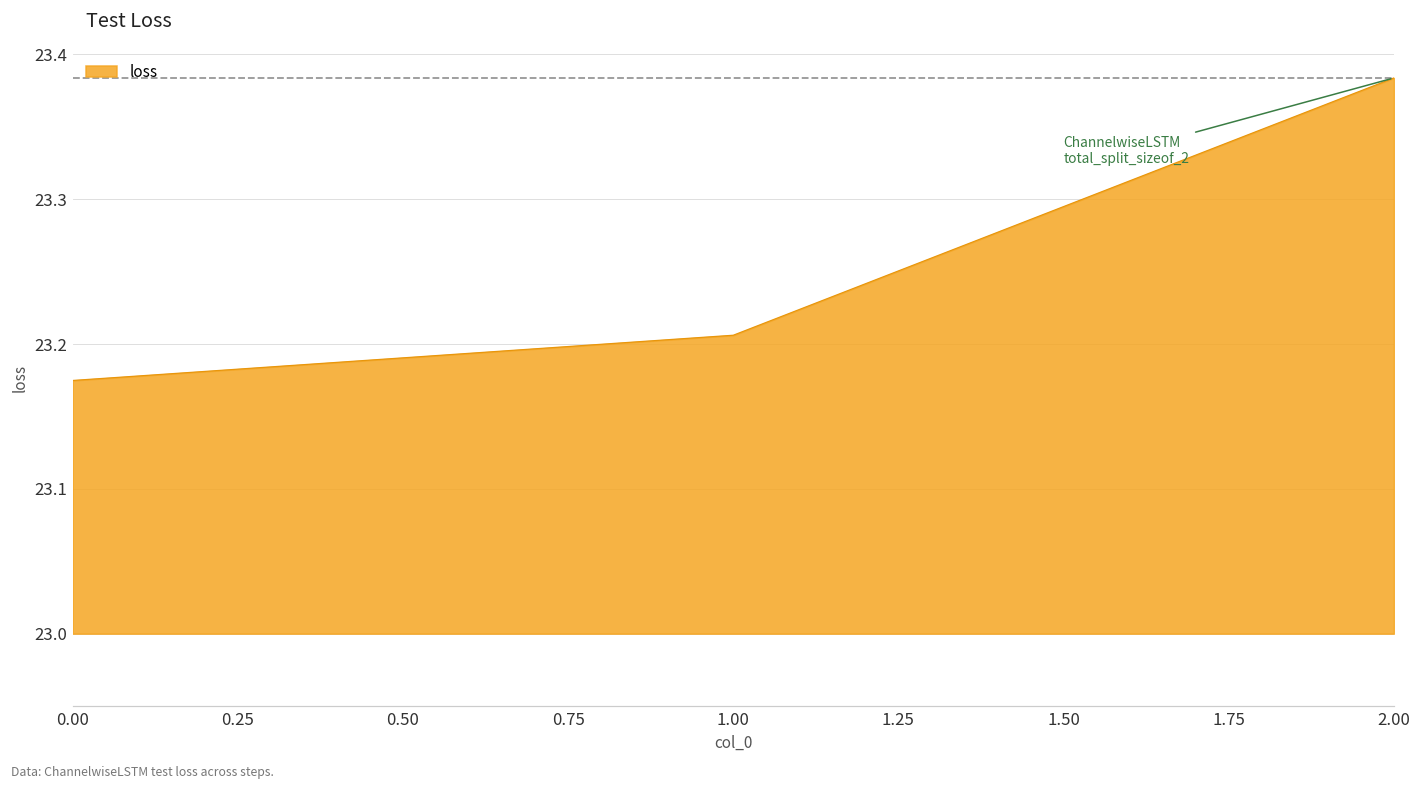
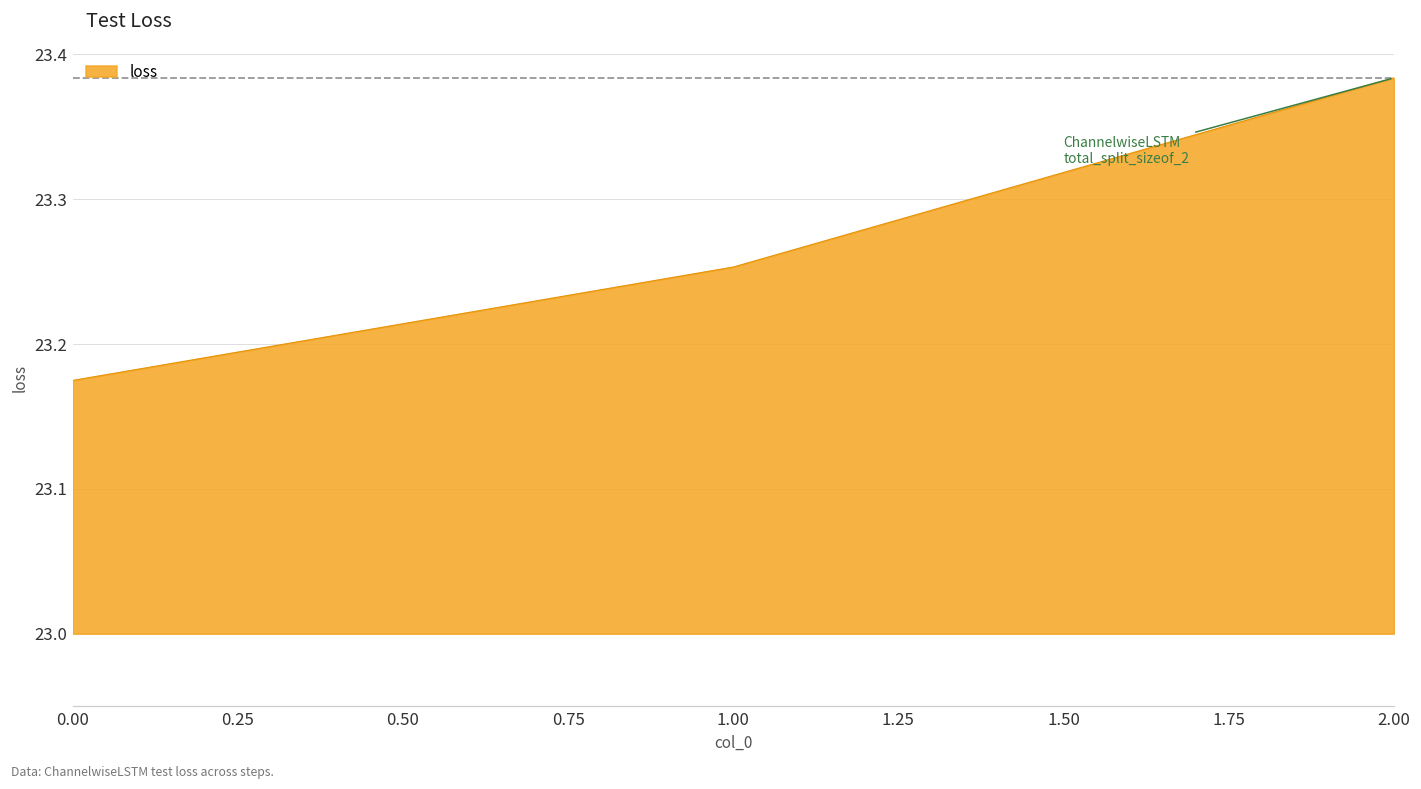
1.00: 23.206 -> 23.253
